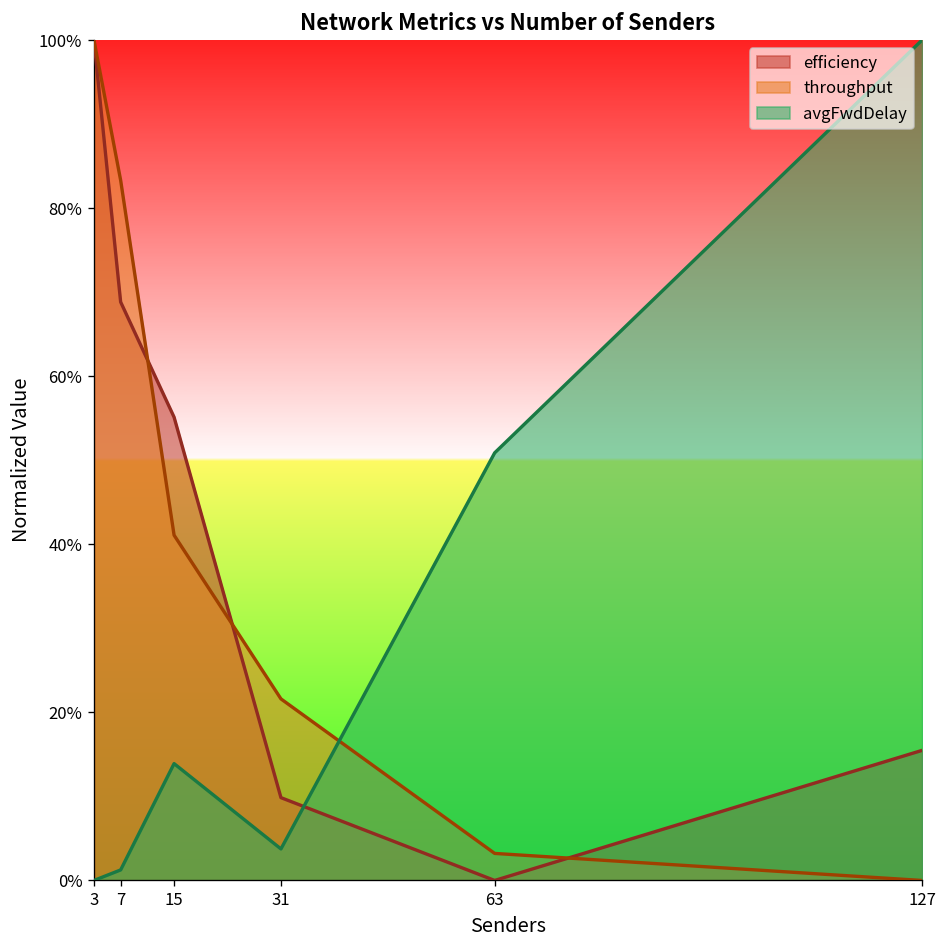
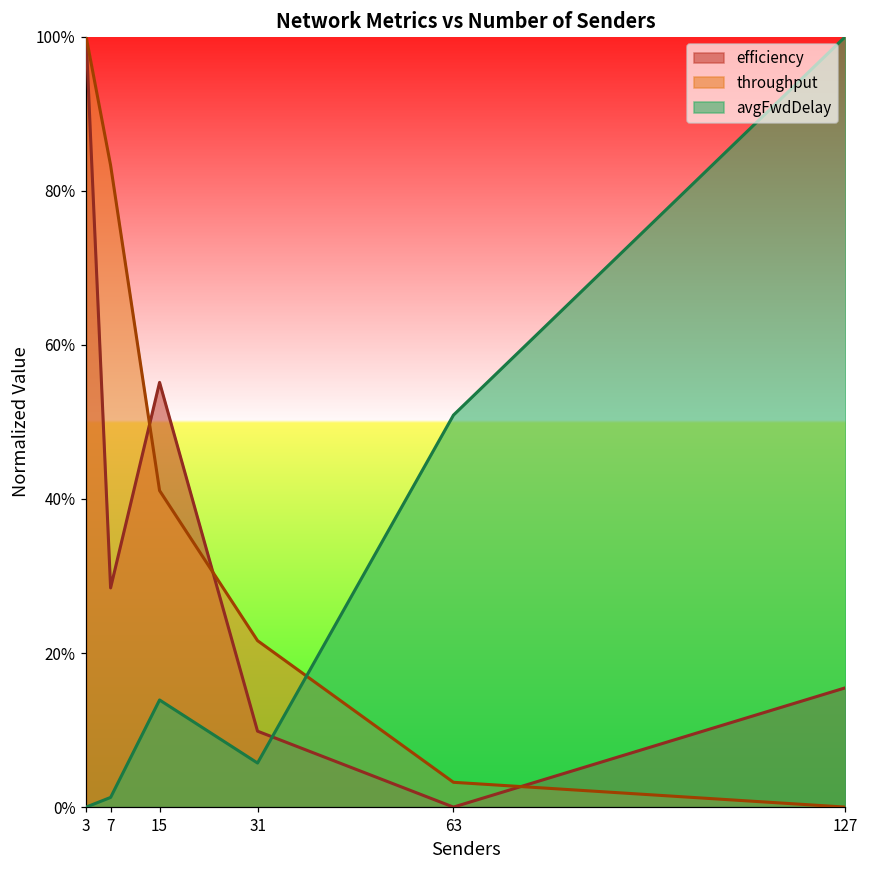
efficiency, 7: 69% -> 28%
avgFwdDelay, 31: 4% -> 6%
